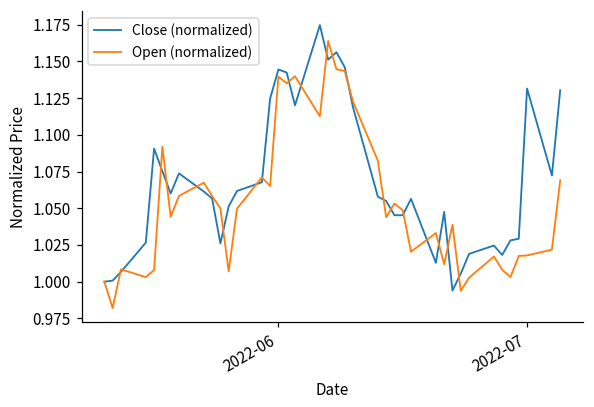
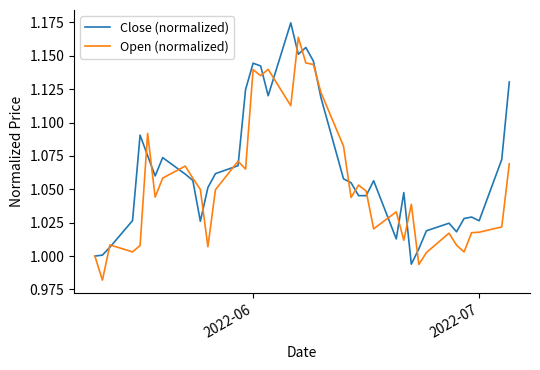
Close (normalized), 2022-07: 1.132 -> 1.026
